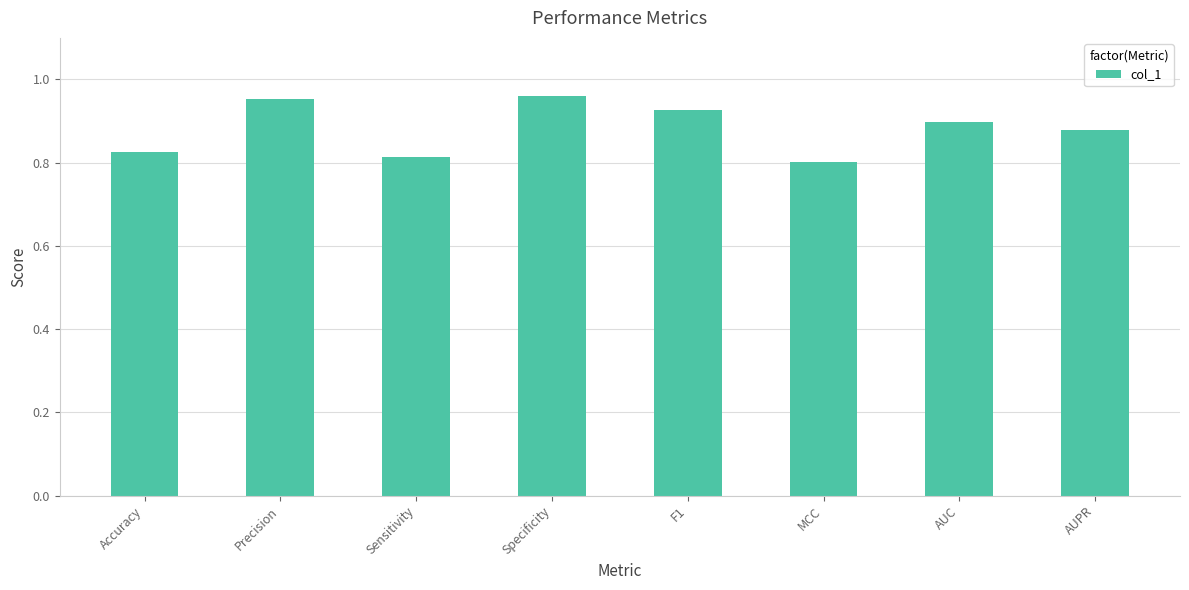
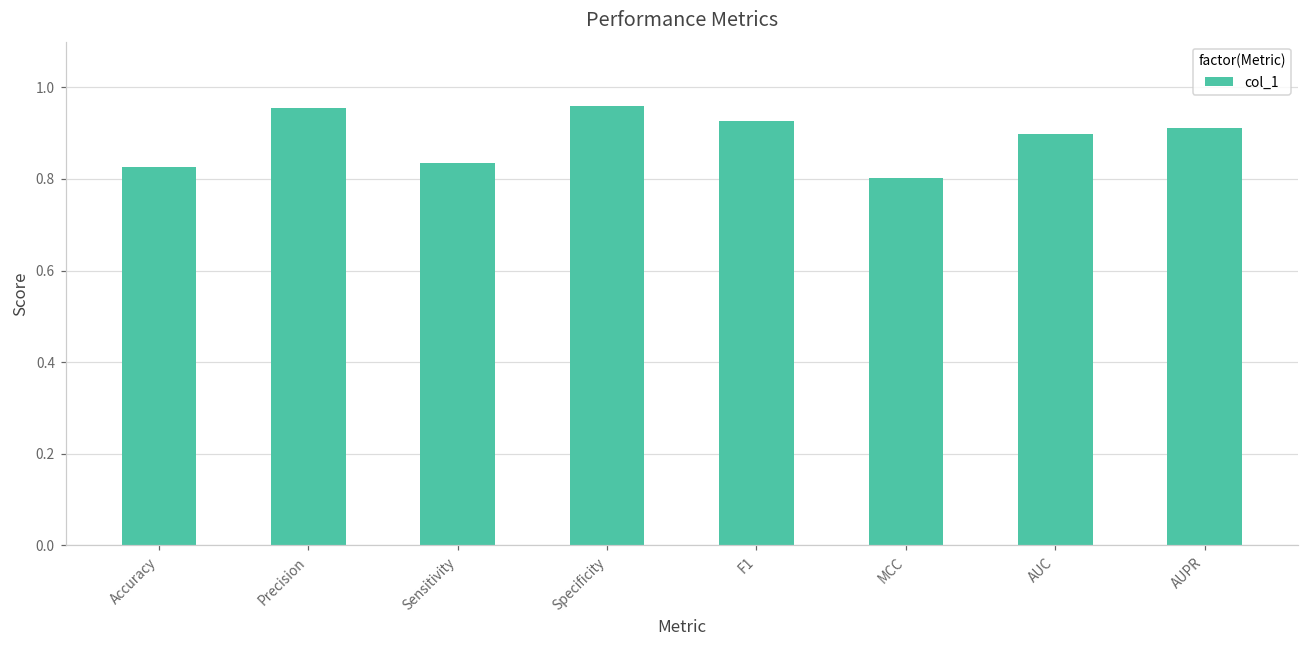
Sensitivity: 0.81 -> 0.84
AUPR: 0.88 -> 0.91
